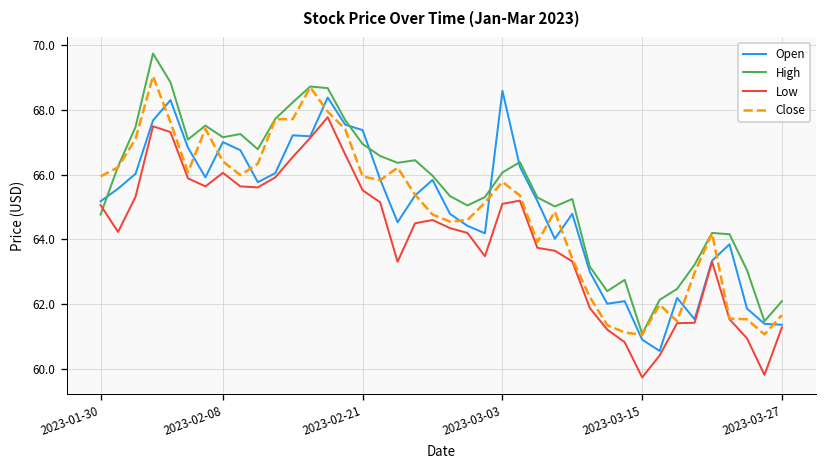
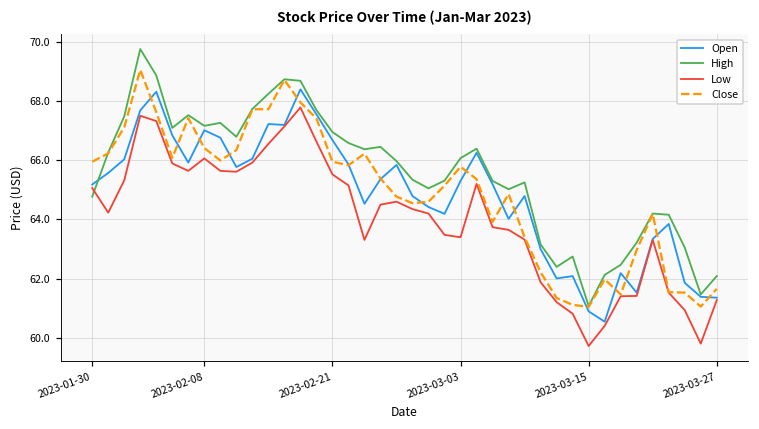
Open, 2023-02-21: 67.4 -> 66.7
Open, 2023-03-03: 68.6 -> 65.3
Low, 2023-03-03: 65.1 -> 63.4
